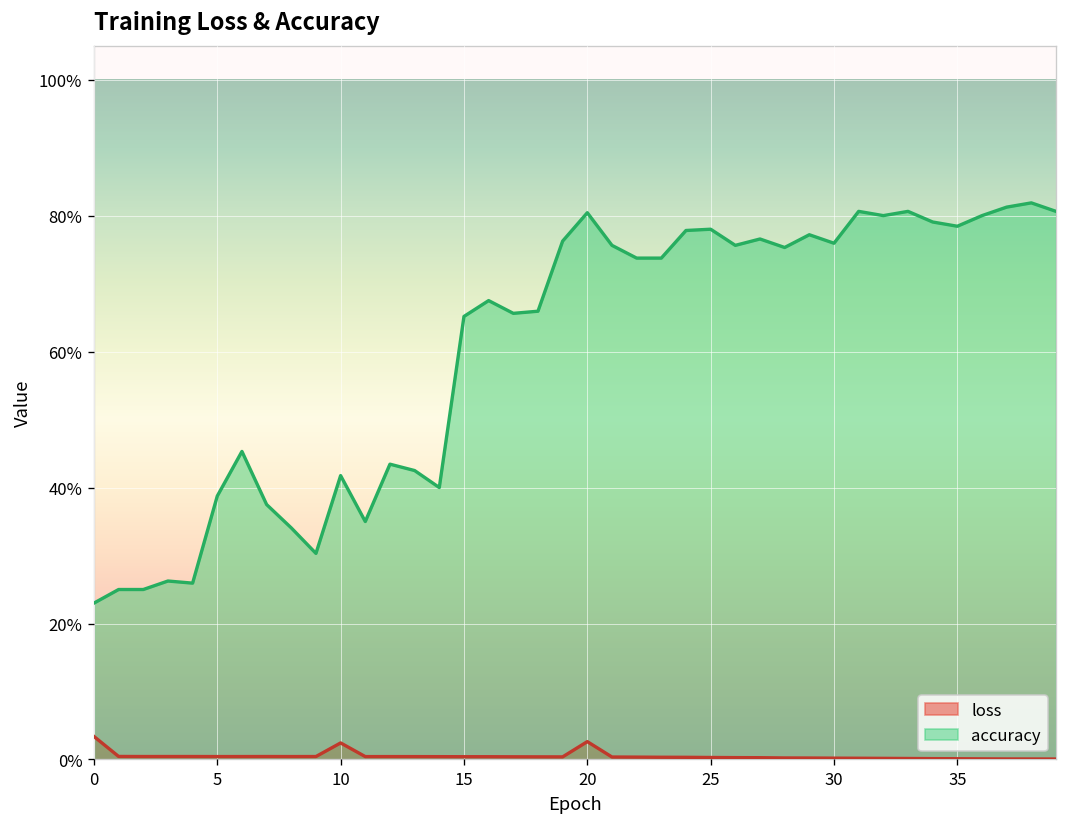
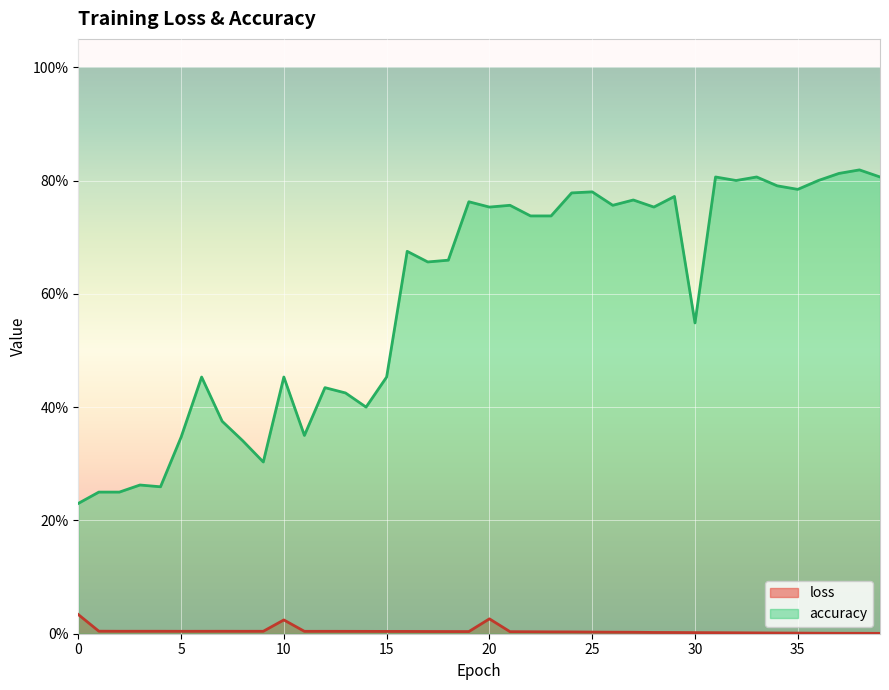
accuracy, 5: 39% -> 35%
accuracy, 10: 42% -> 45%
accuracy, 15: 65% -> 45%
accuracy, 20: 80% -> 75%
accuracy, 30: 76% -> 55%
